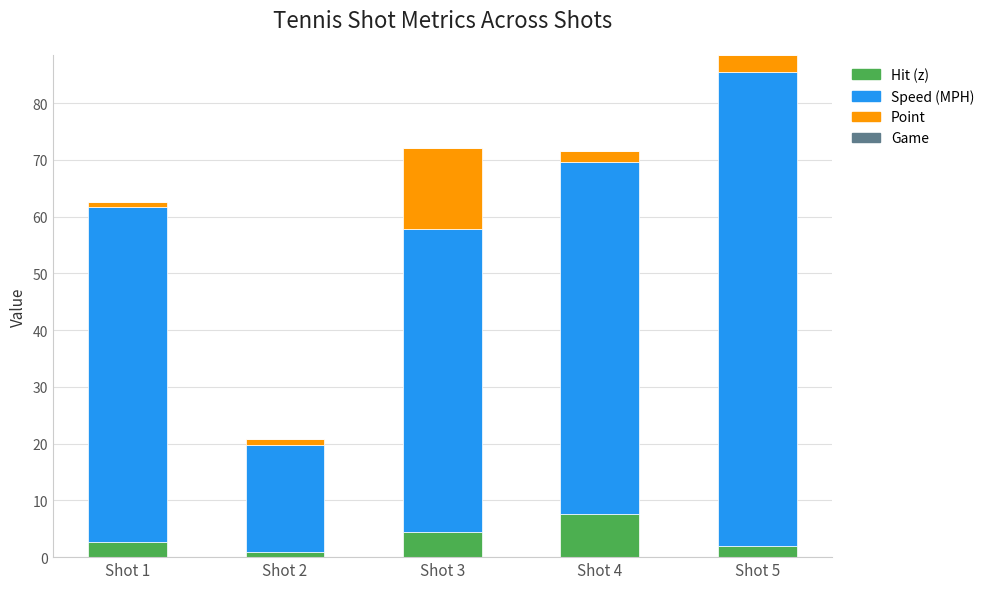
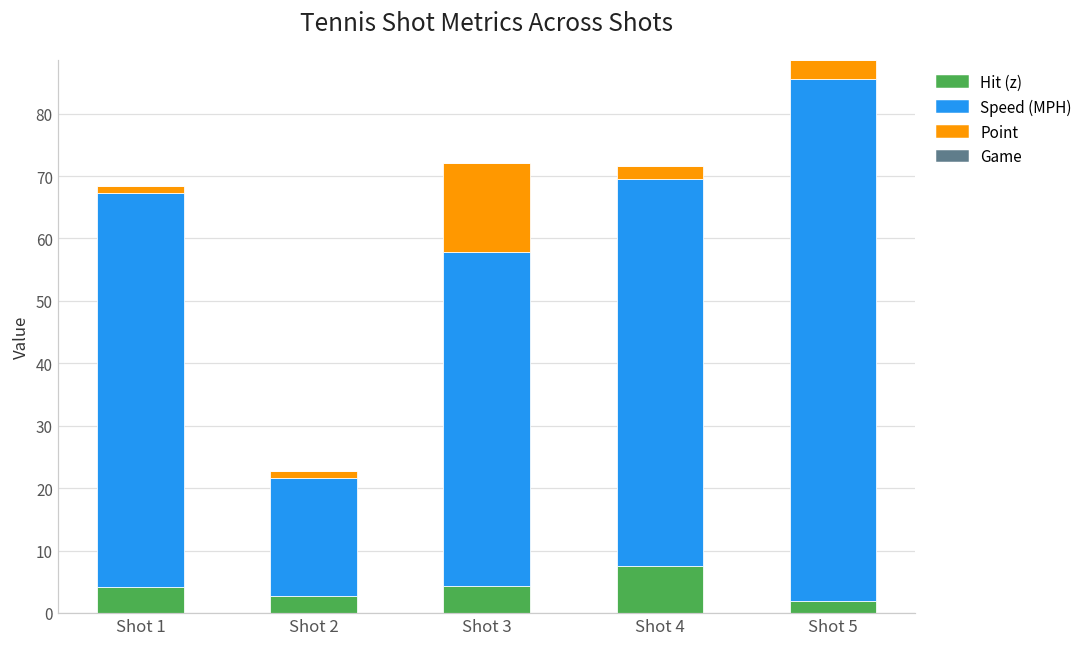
Hit (z), Shot 1: 3 -> 4
Speed (MPH), Shot 1: 59 -> 63
Hit (z), Shot 2: 1 -> 3
